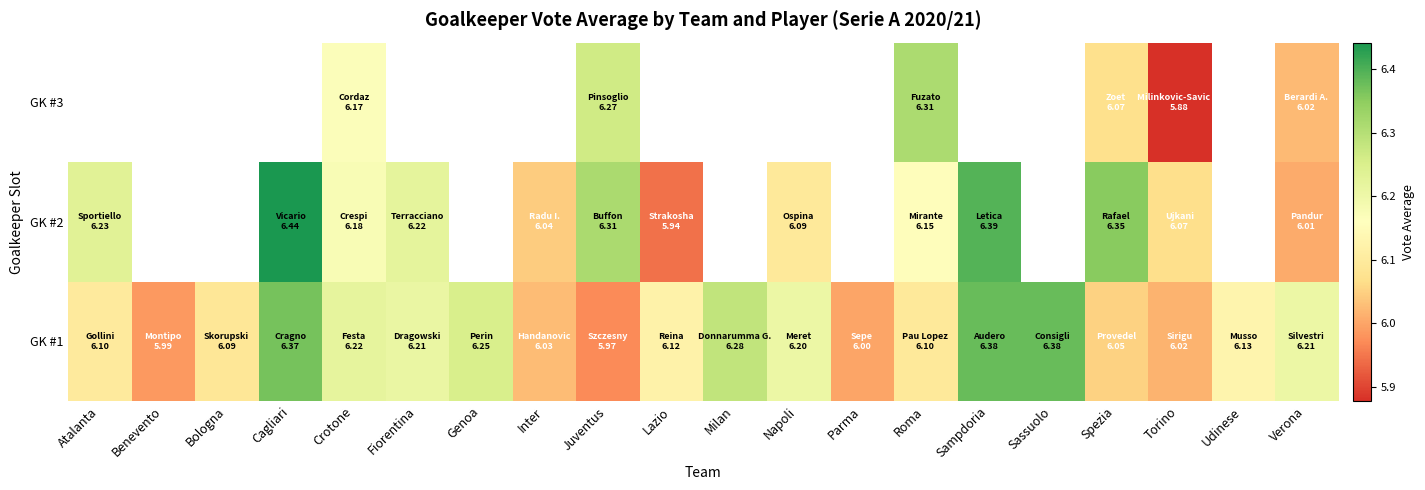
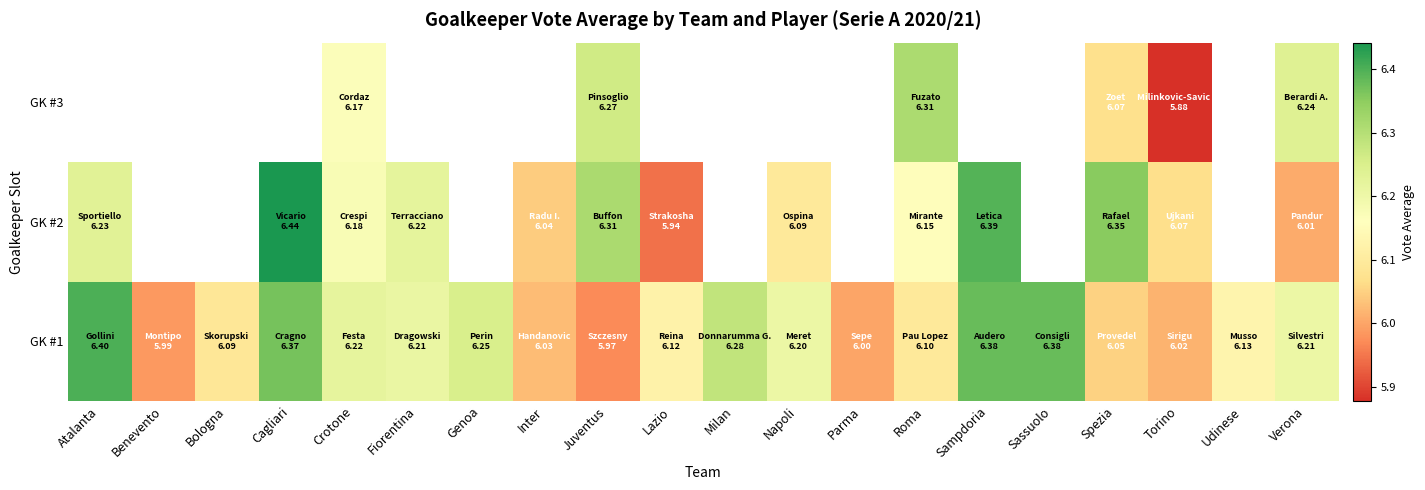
GK #3, Verona: 6.02 -> 6.24
GK #1, Atalanta: 6.10 -> 6.40
